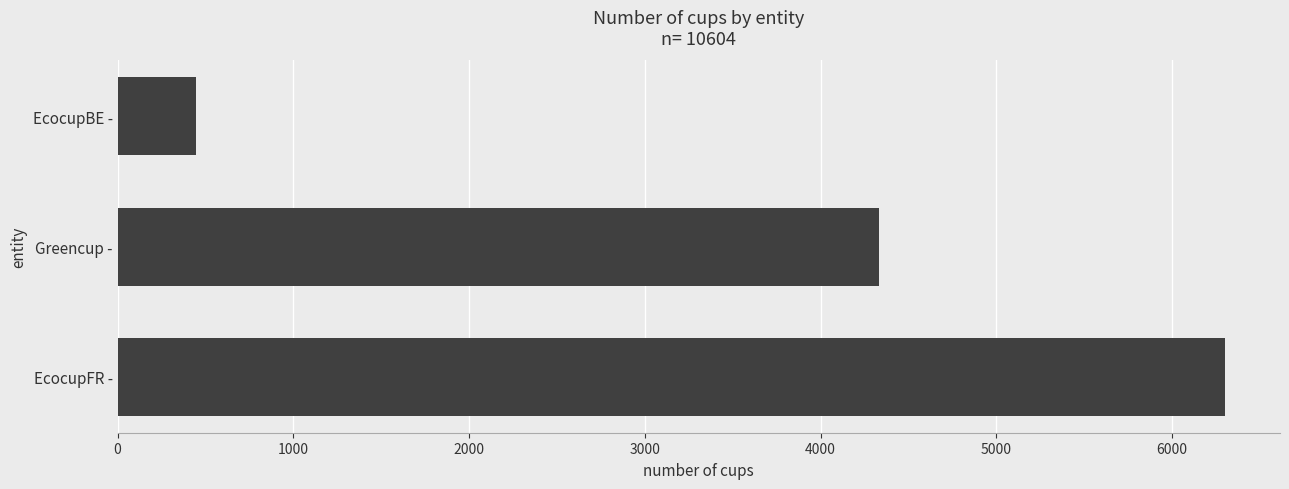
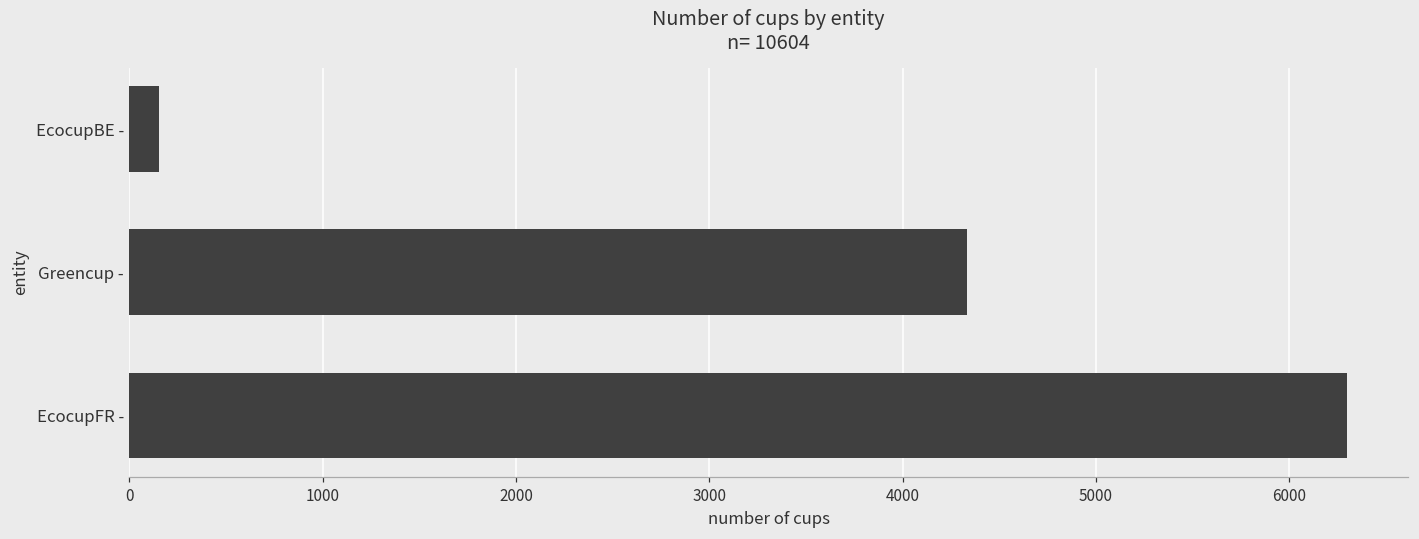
EcocupBE -: 450 -> 150
